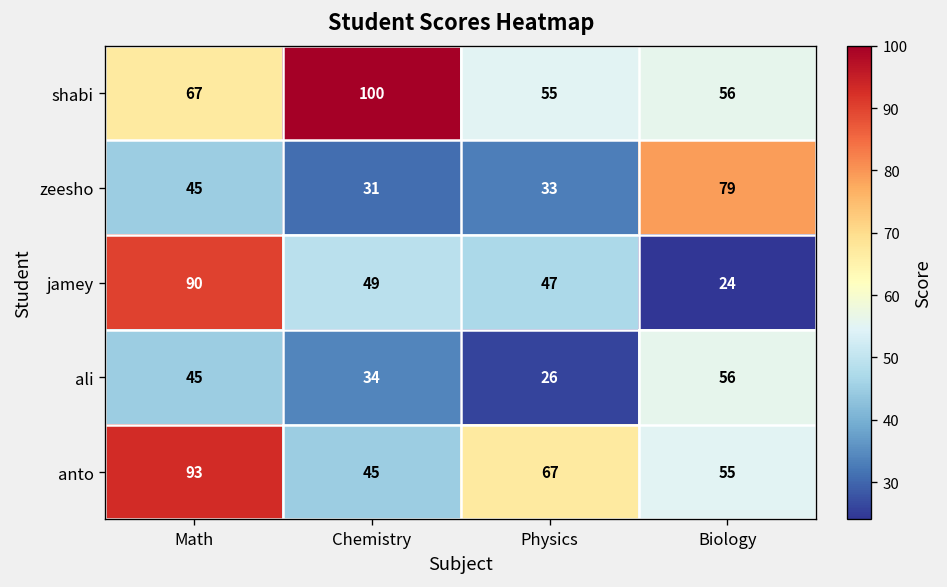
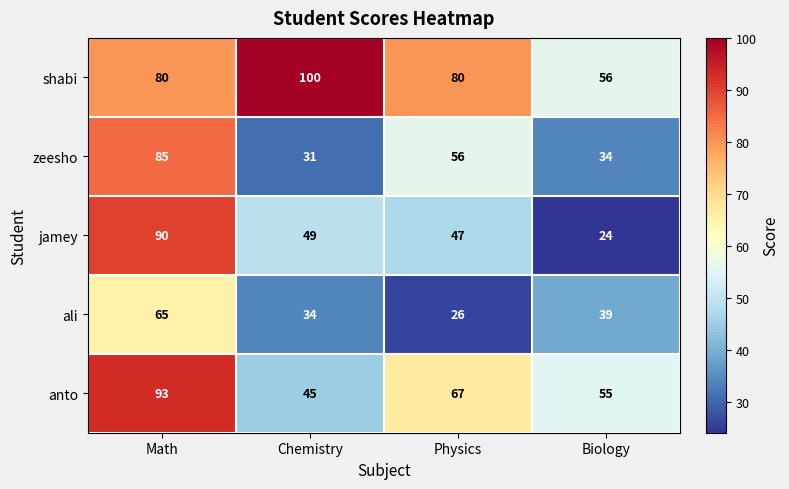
shabi, Math: 67 -> 80
shabi, Physics: 55 -> 80
zeesho, Math: 45 -> 85
zeesho, Physics: 33 -> 56
zeesho, Biology: 79 -> 34
ali, Math: 45 -> 65
ali, Biology: 56 -> 39
